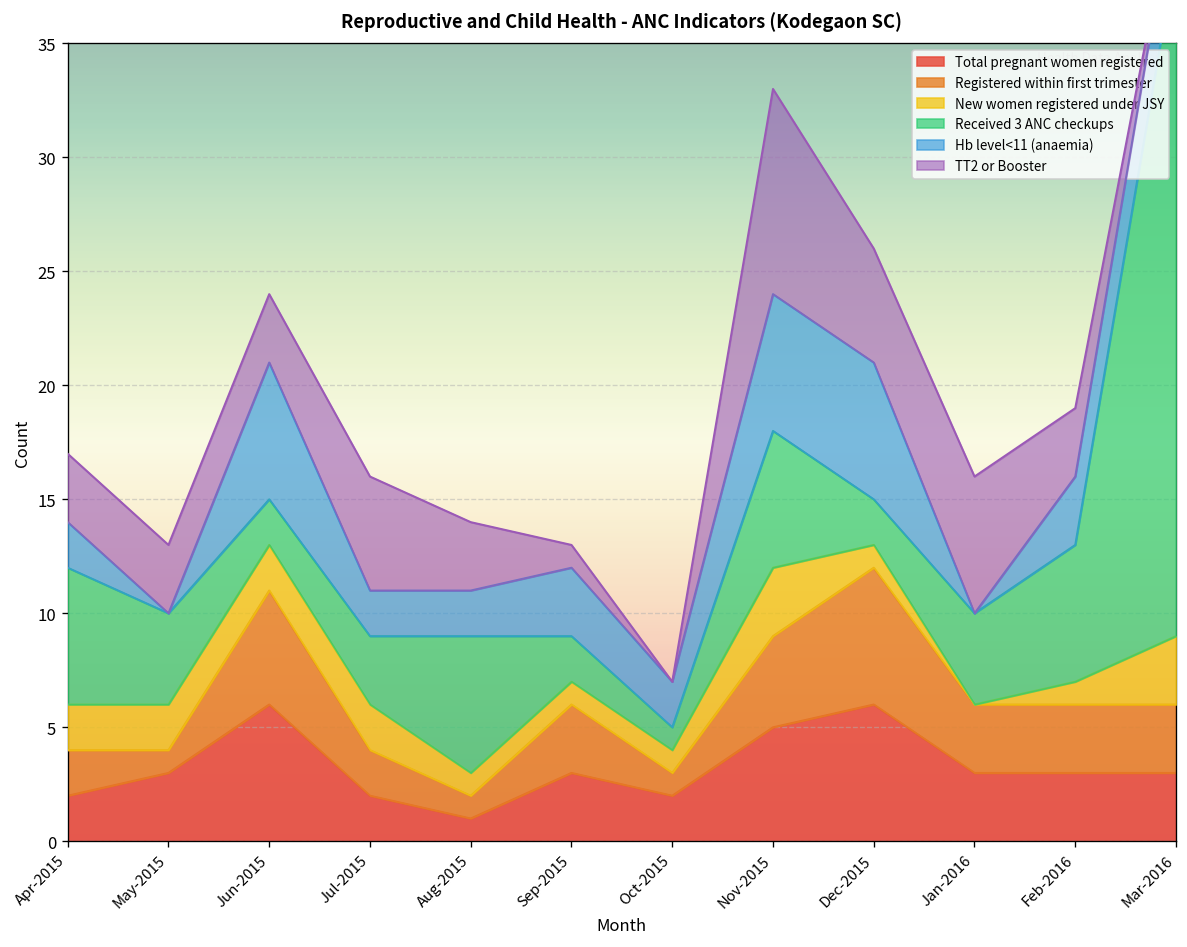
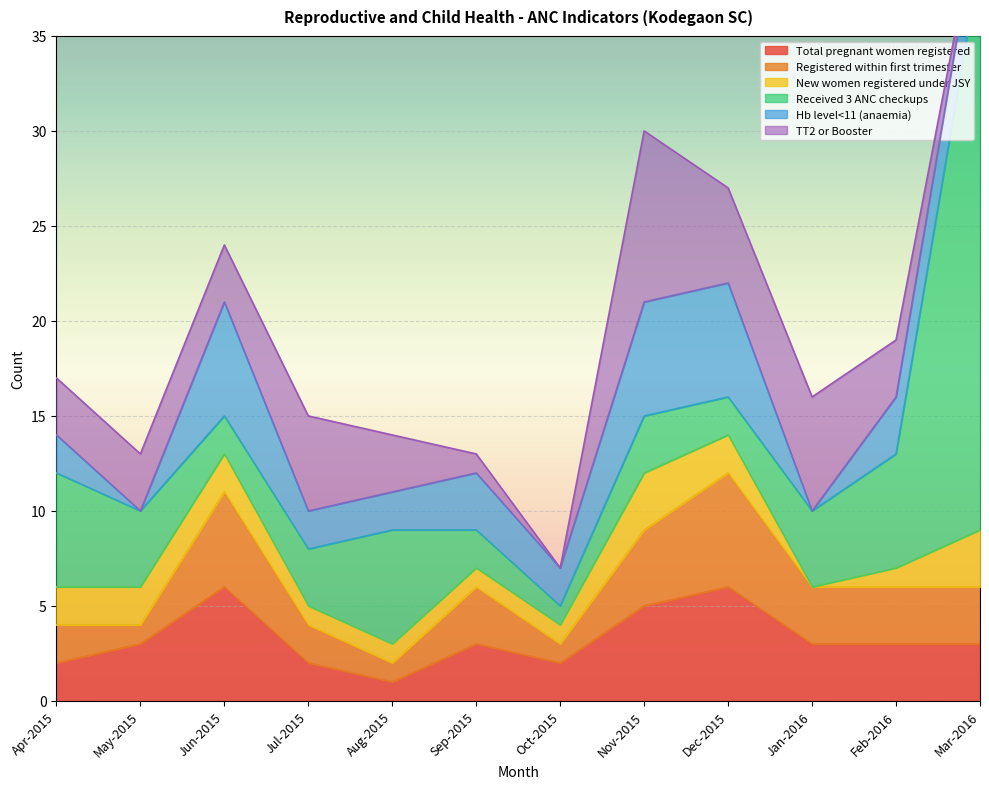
New women registered under JSY, Jul-2015: 2 -> 1
Received 3 ANC checkups, Nov-2015: 6 -> 3
New women registered under JSY, Dec-2015: 1 -> 2
